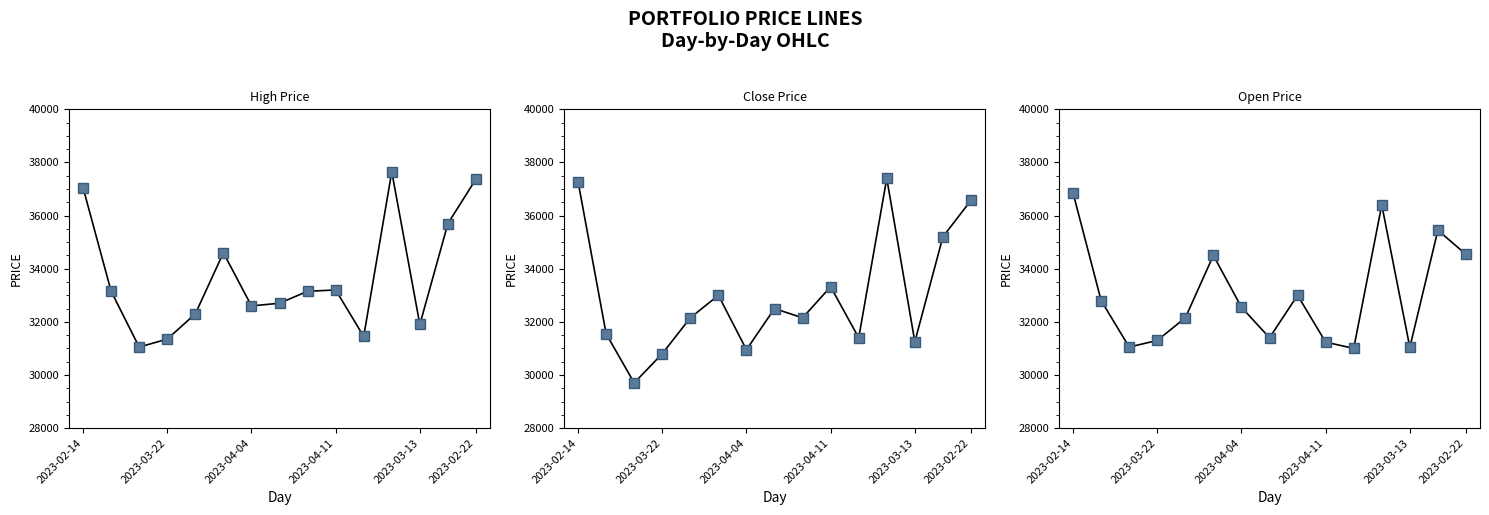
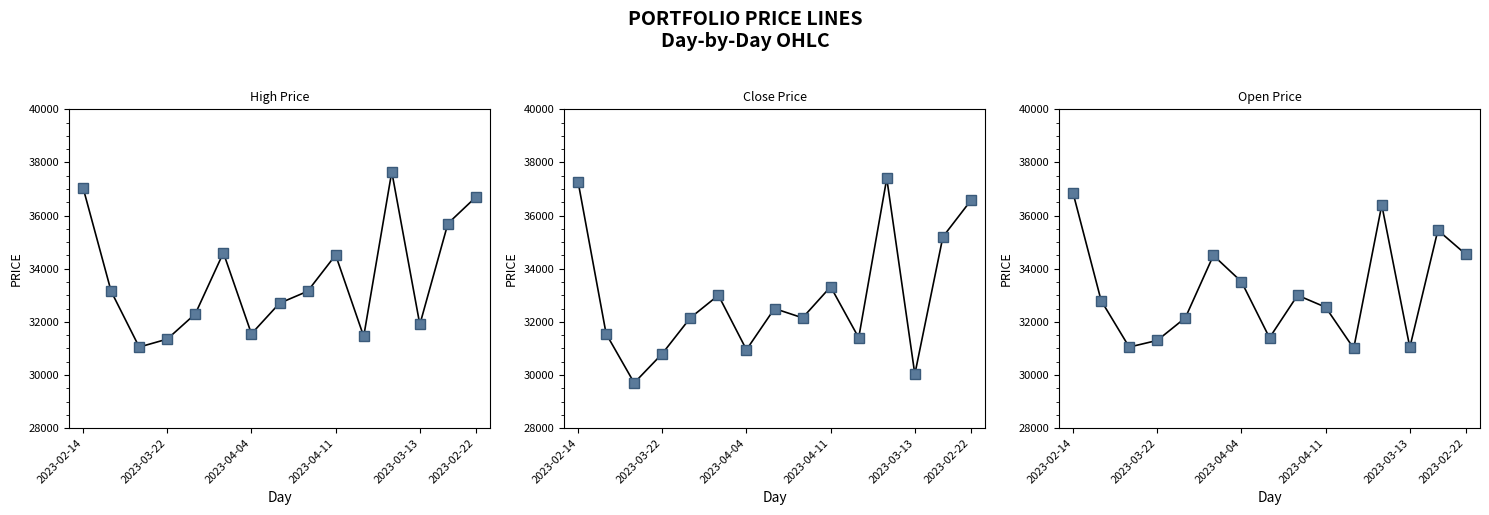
High Price, 2023-04-04: 32600 -> 31500
High Price, 2023-04-11: 33200 -> 34500
High Price, 2023-02-22: 37400 -> 36700
Close Price, 2023-03-13: 31300 -> 30000
Open Price, 2023-04-04: 32600 -> 33500
Open Price, 2023-04-11: 31200 -> 32600
